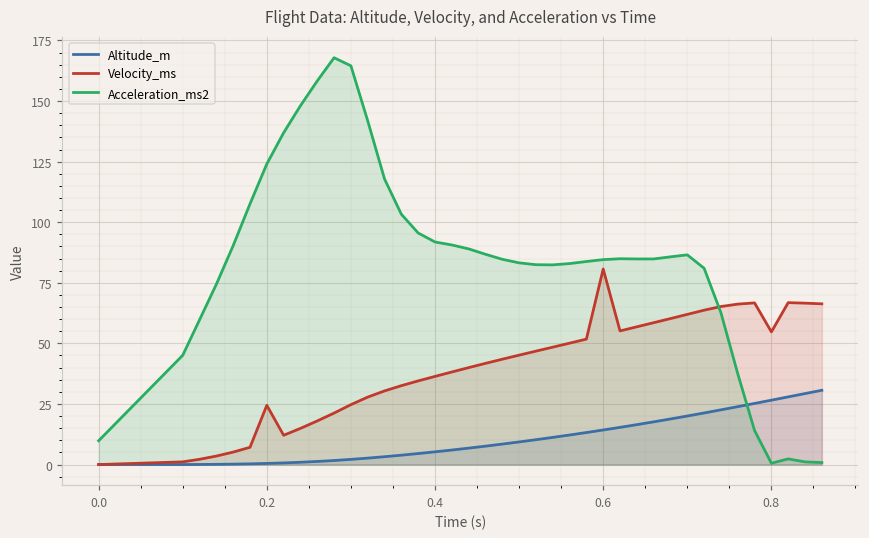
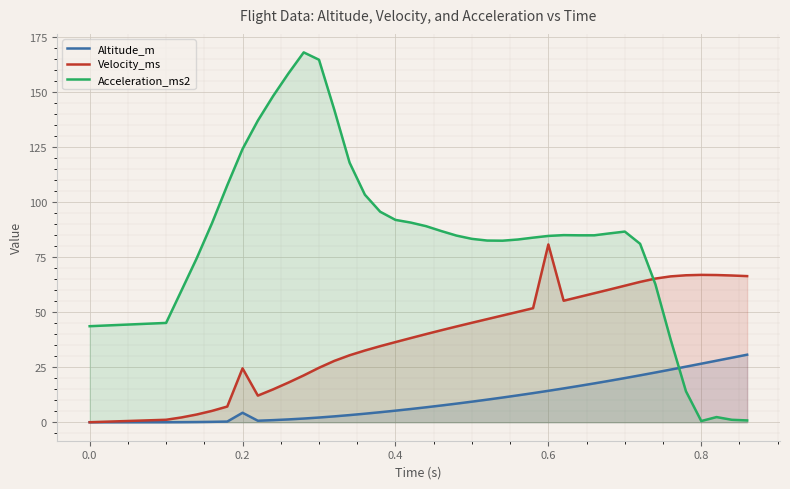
Acceleration_ms2, 0.0: 10 -> 44
Altitude_m, 0.2: 0 -> 4
Velocity_ms, 0.8: 55 -> 67
